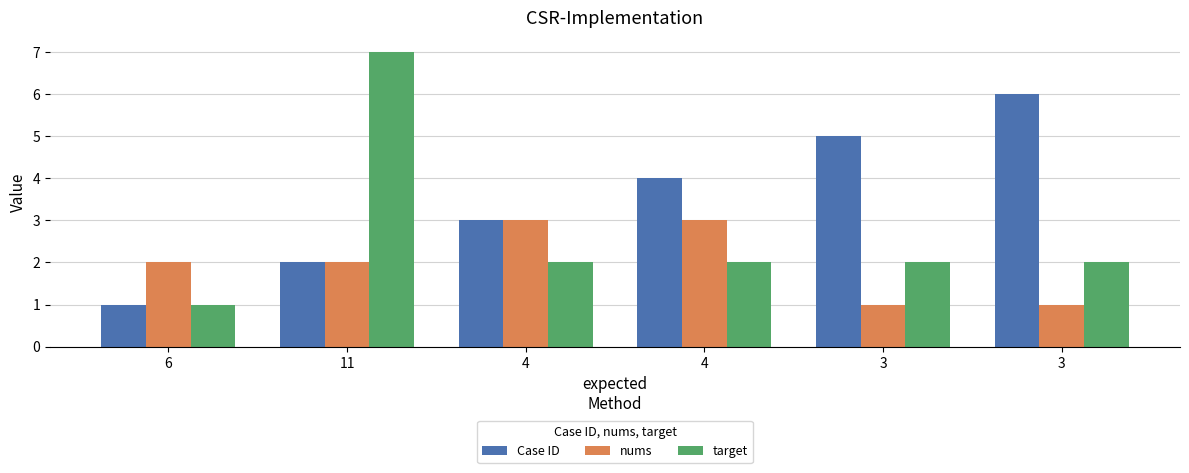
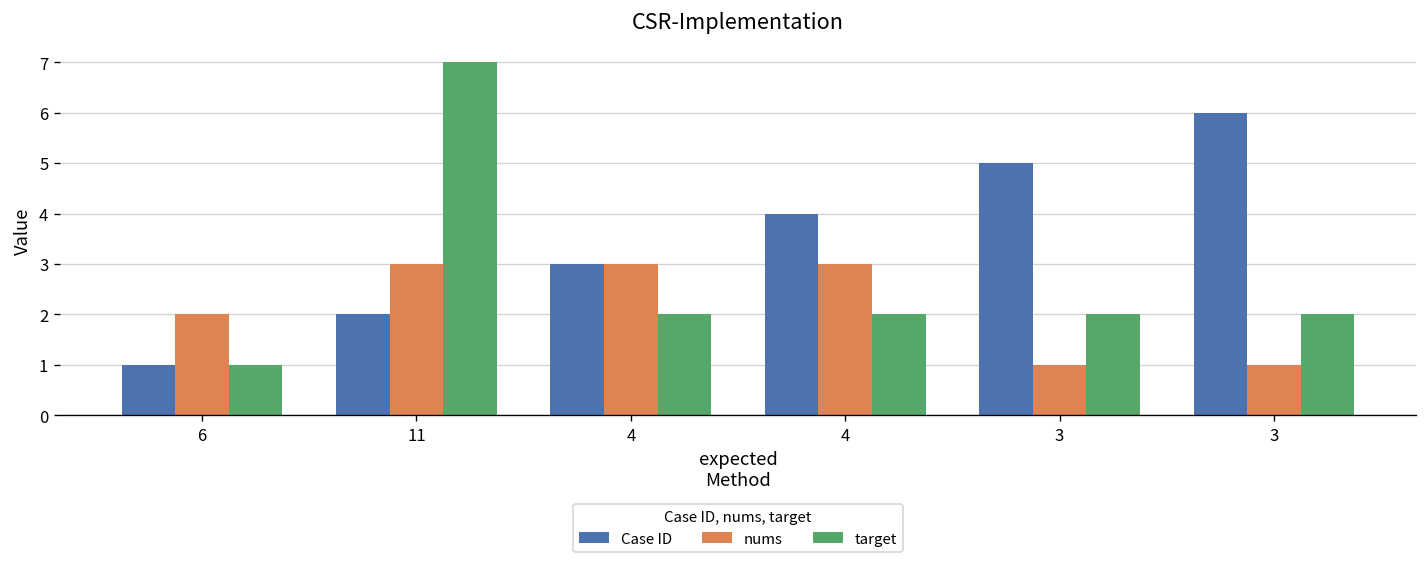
nums, 11: 2 -> 3
